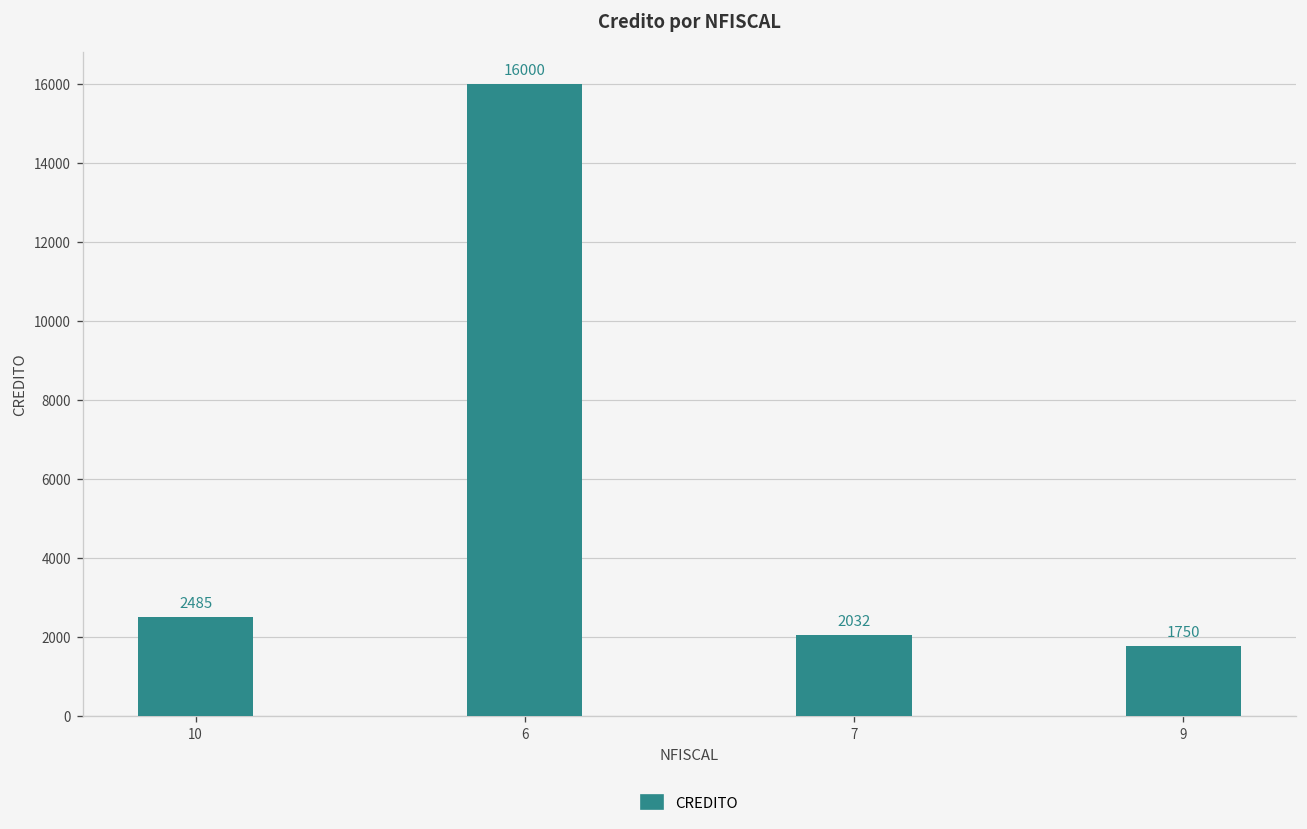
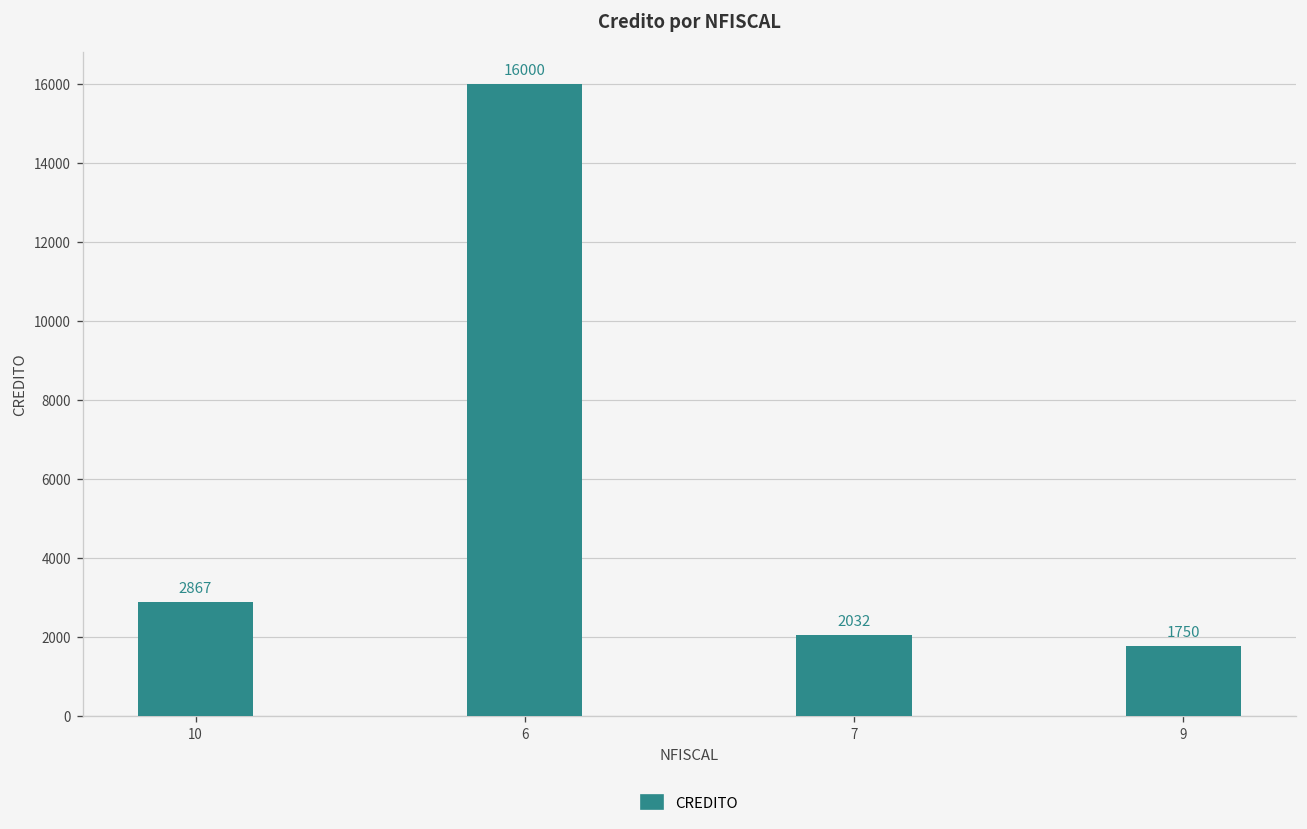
10: 2485 -> 2867
